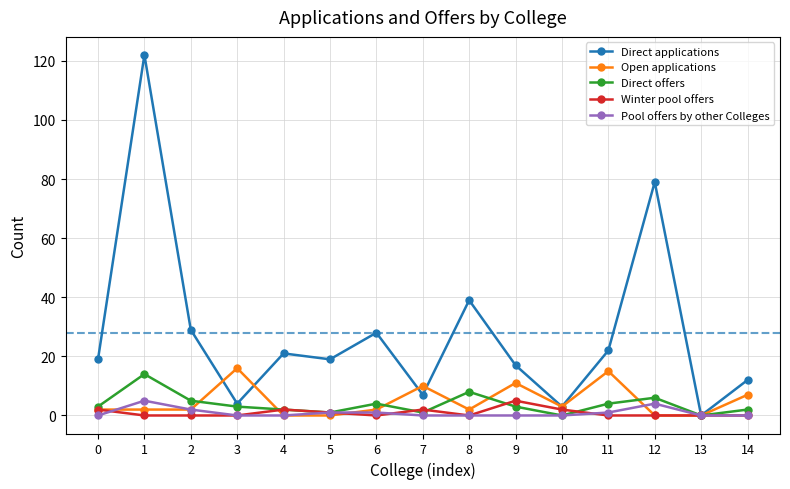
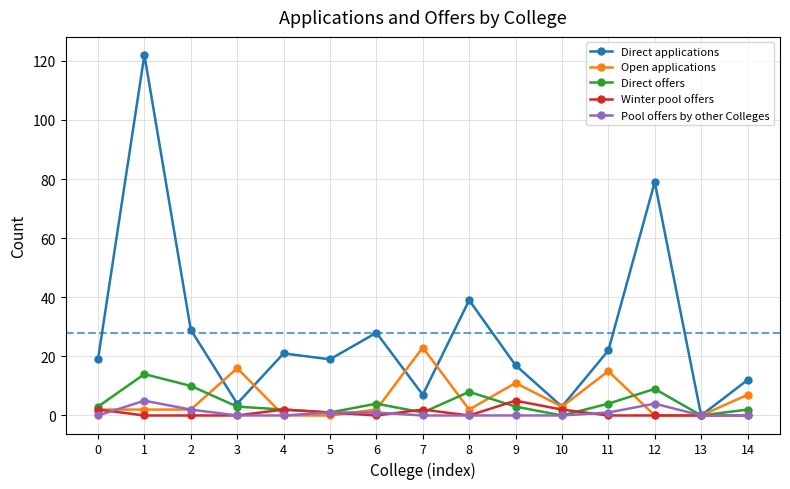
Direct offers, 2: 5 -> 10
Open applications, 7: 10 -> 23
Direct offers, 12: 6 -> 9
